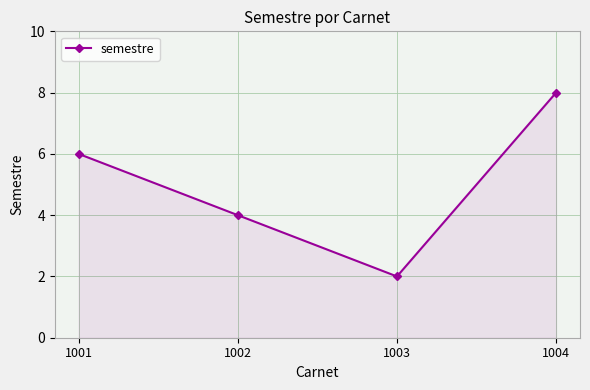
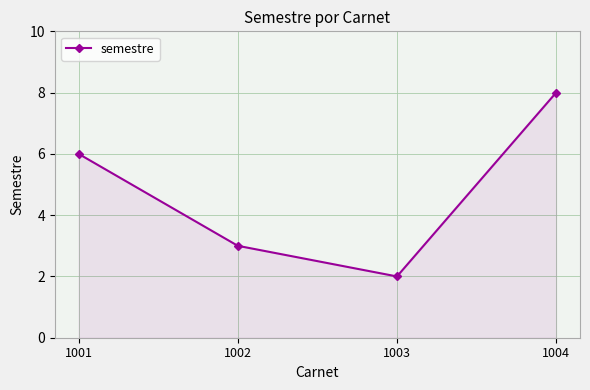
1002: 4 -> 3
